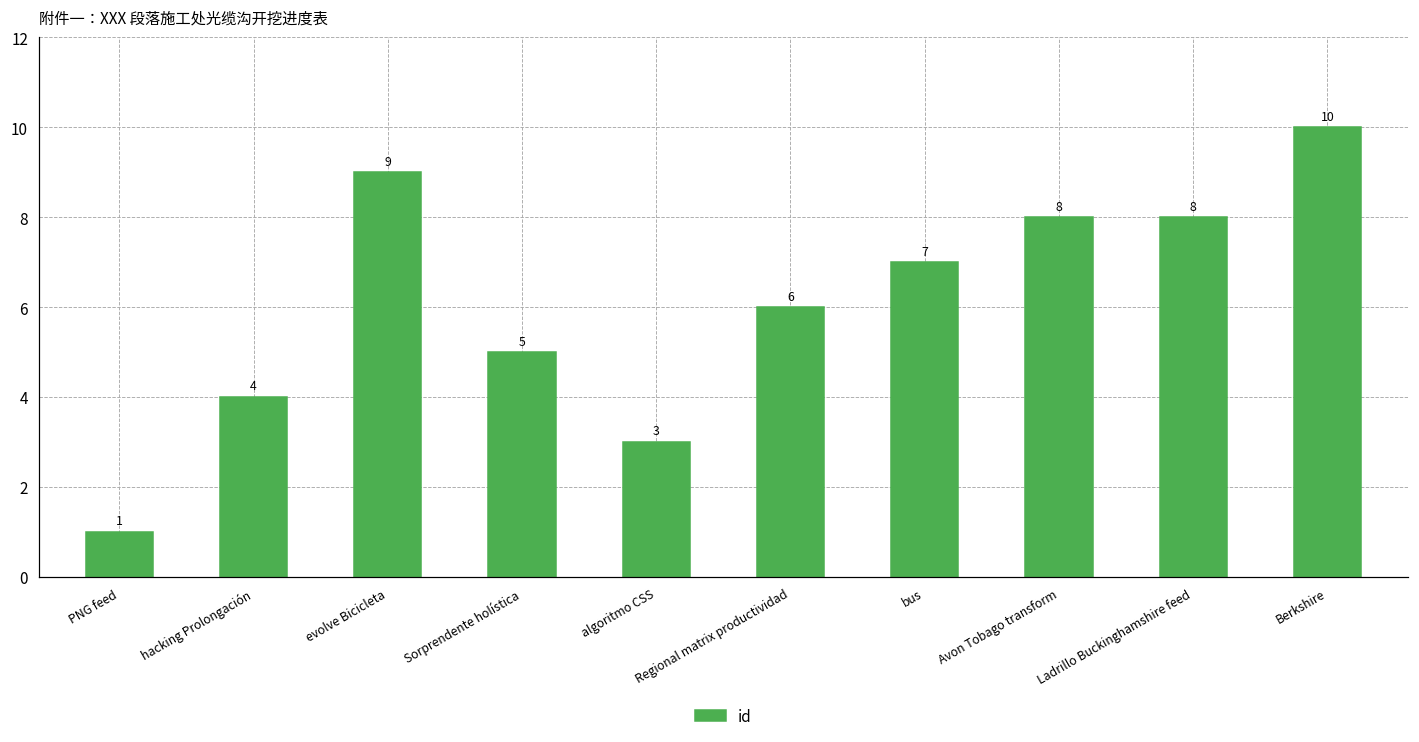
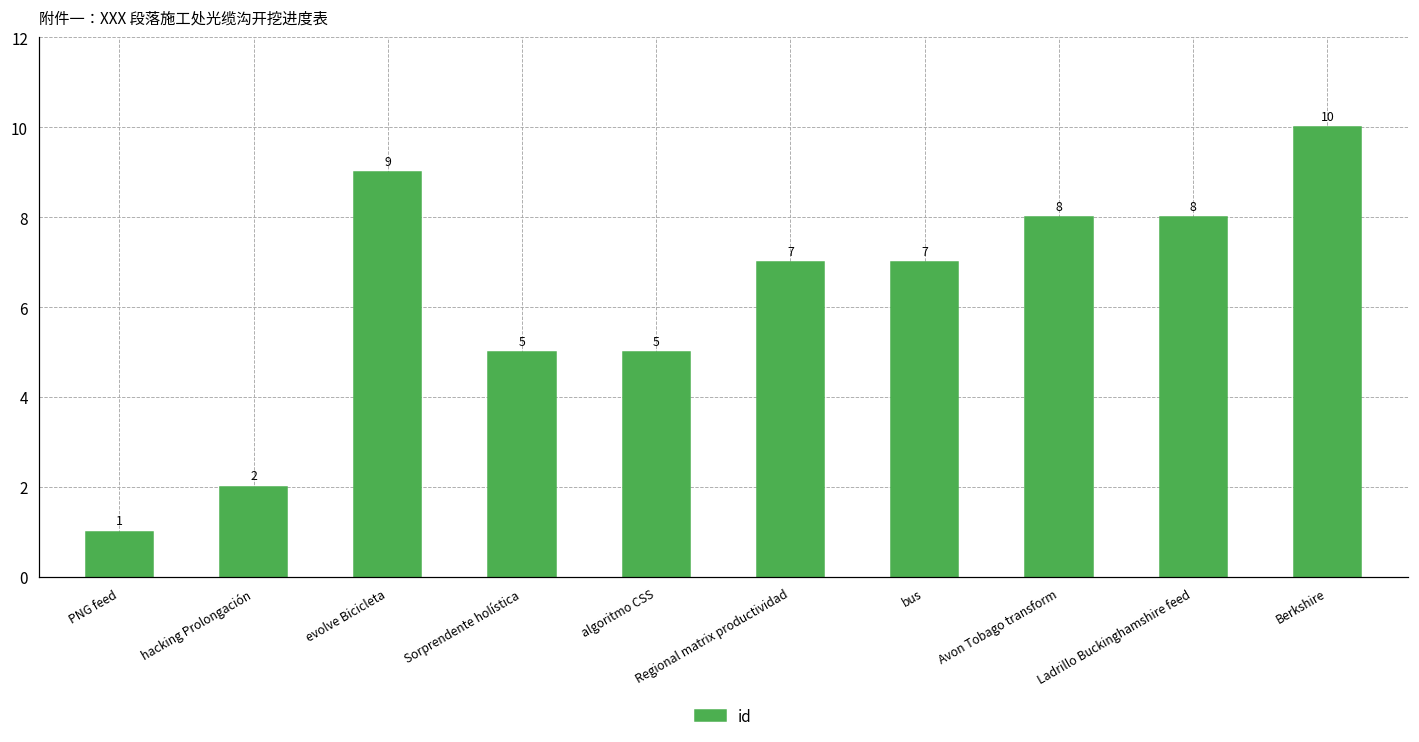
hacking Prolongación: 4 -> 2
algoritmo CSS: 3 -> 5
Regional matrix productividad: 6 -> 7
